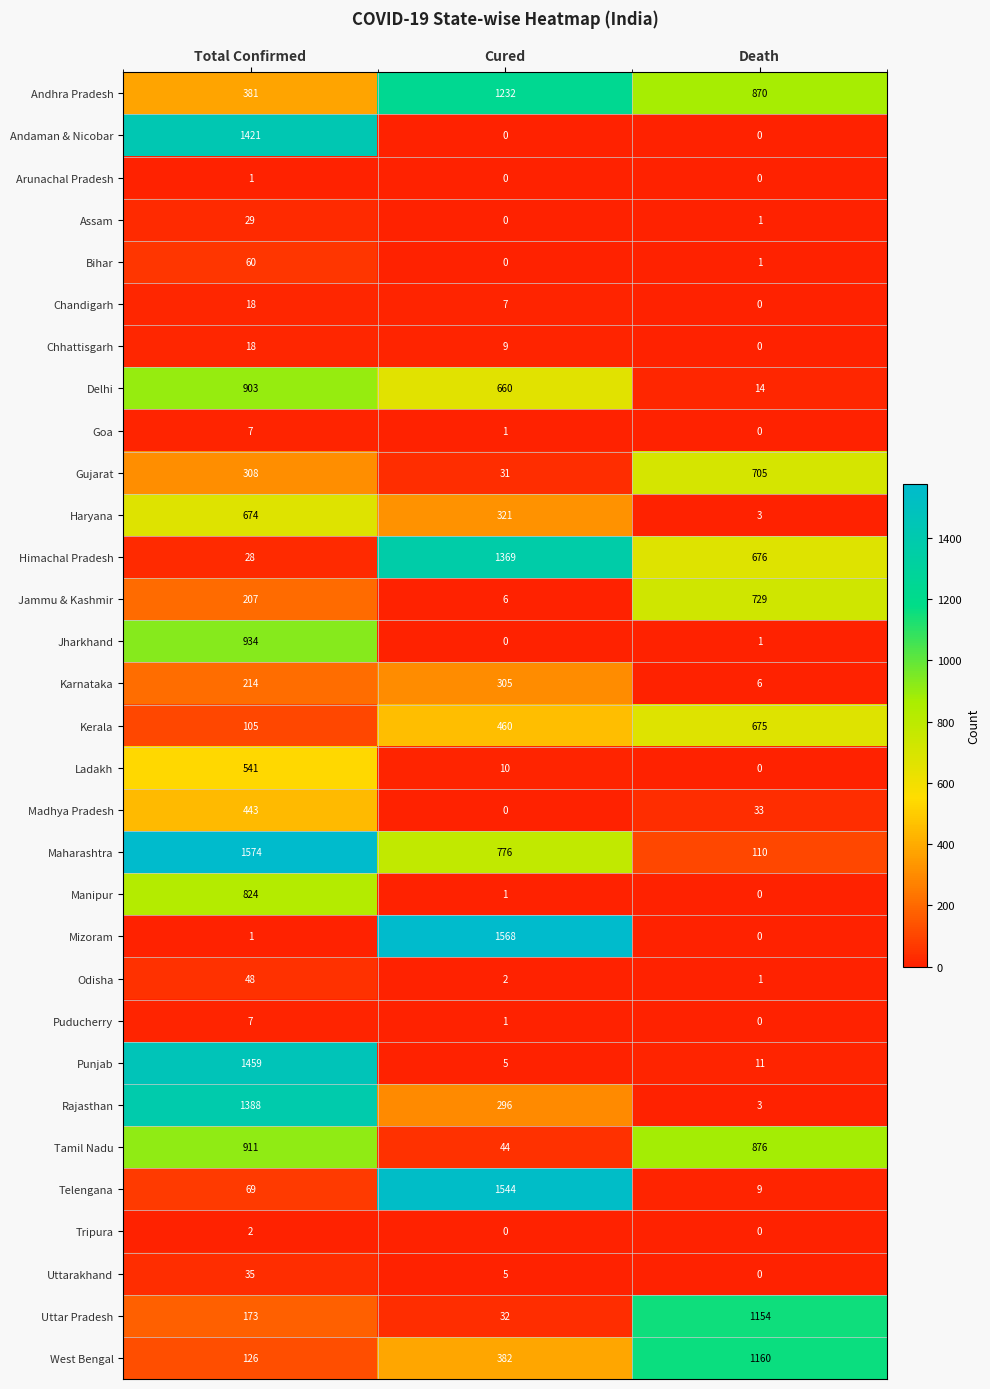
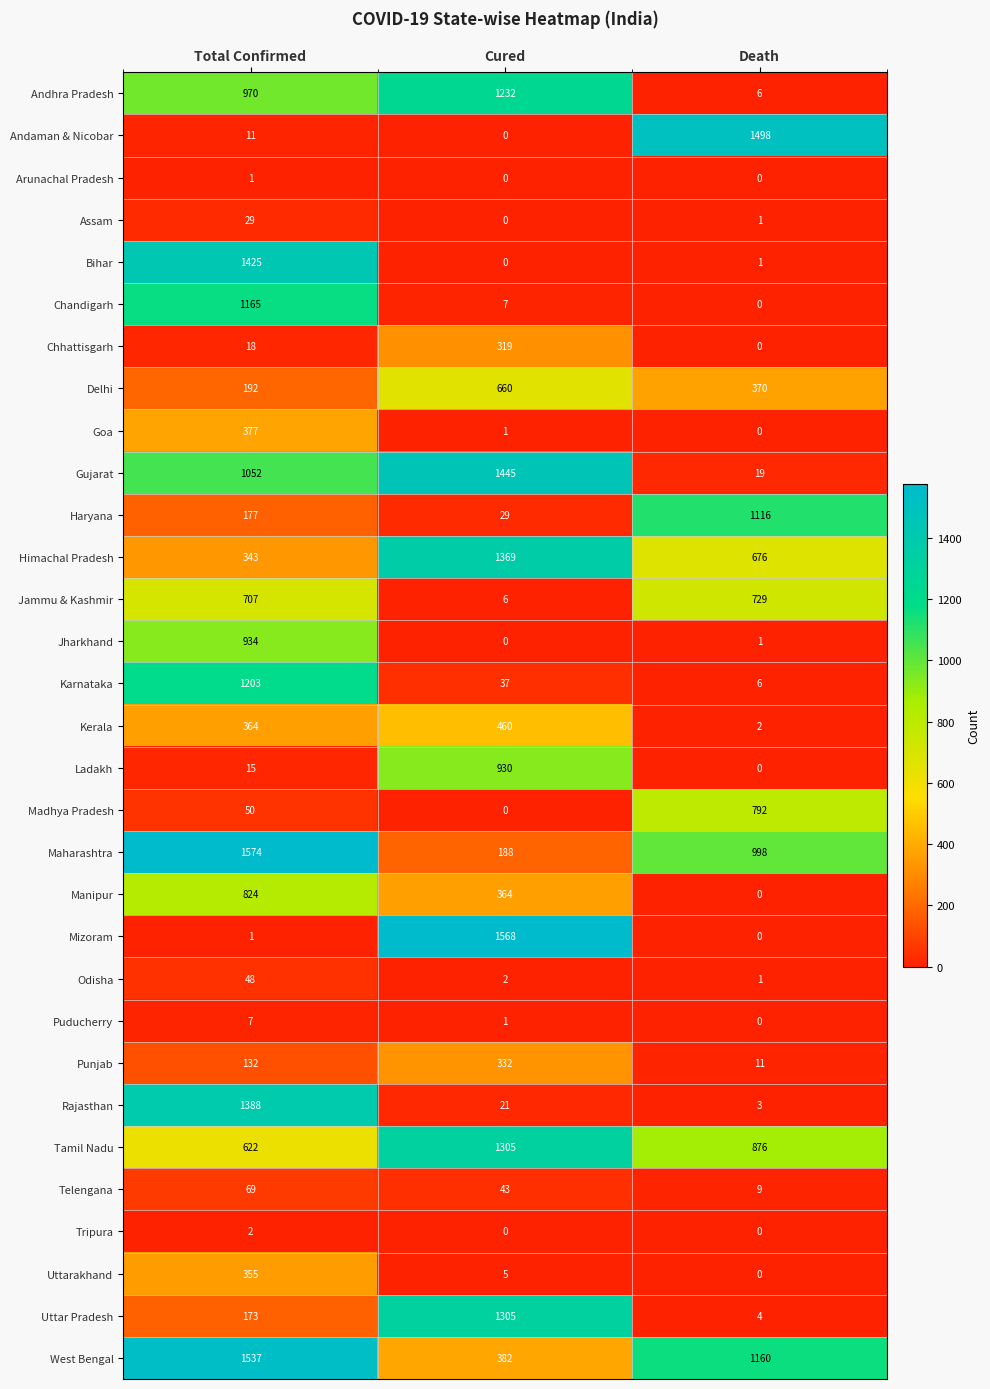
Andhra Pradesh, Total Confirmed: 381 -> 970
Andhra Pradesh, Death: 870 -> 6
Andaman & Nicobar, Total Confirmed: 1421 -> 11
Andaman & Nicobar, Death: 0 -> 1498
Bihar, Total Confirmed: 60 -> 1425
Chandigarh, Total Confirmed: 18 -> 1165
Chhattisgarh, Cured: 9 -> 319
Delhi, Total Confirmed: 903 -> 192
Delhi, Death: 14 -> 370
Goa, Total Confirmed: 7 -> 377
Gujarat, Total Confirmed: 308 -> 1052
Gujarat, Cured: 31 -> 1445
Gujarat, Death: 705 -> 19
Haryana, Total Confirmed: 674 -> 177
Haryana, Cured: 321 -> 29
Haryana, Death: 3 -> 1116
Himachal Pradesh, Total Confirmed: 28 -> 343
Jammu & Kashmir, Total Confirmed: 207 -> 707
Karnataka, Total Confirmed: 214 -> 1203
Karnataka, Cured: 305 -> 37
Kerala, Total Confirmed: 105 -> 364
Kerala, Death: 675 -> 2
Ladakh, Total Confirmed: 541 -> 15
Ladakh, Cured: 10 -> 930
Madhya Pradesh, Total Confirmed: 443 -> 50
Madhya Pradesh, Death: 33 -> 792
Maharashtra, Cured: 776 -> 188
Maharashtra, Death: 110 -> 998
Manipur, Cured: 1 -> 364
Punjab, Total Confirmed: 1459 -> 132
Punjab, Cured: 5 -> 332
Rajasthan, Cured: 296 -> 21
Tamil Nadu, Total Confirmed: 911 -> 622
Tamil Nadu, Cured: 44 -> 1305
Telengana, Cured: 1544 -> 43
Uttarakhand, Total Confirmed: 35 -> 355
Uttar Pradesh, Cured: 32 -> 1305
Uttar Pradesh, Death: 1154 -> 4
West Bengal, Total Confirmed: 126 -> 1537
